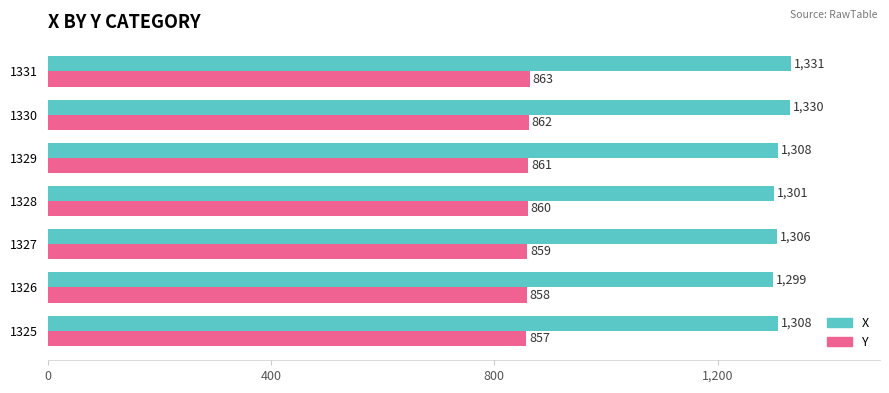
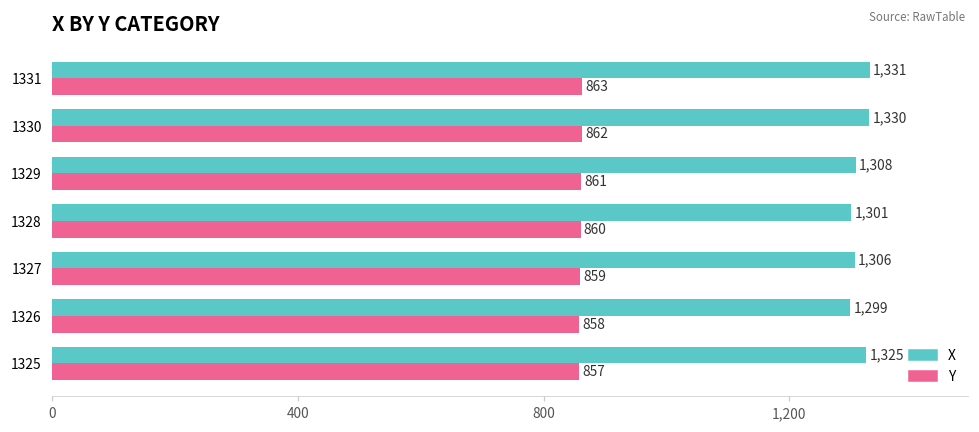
X, 1325: 1,308 -> 1,325
